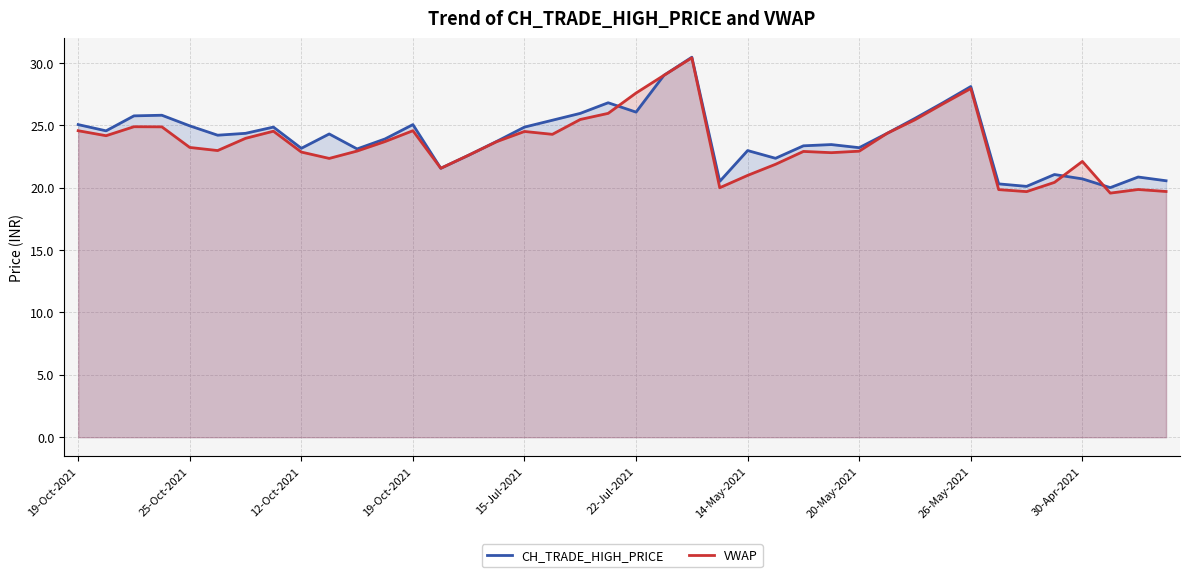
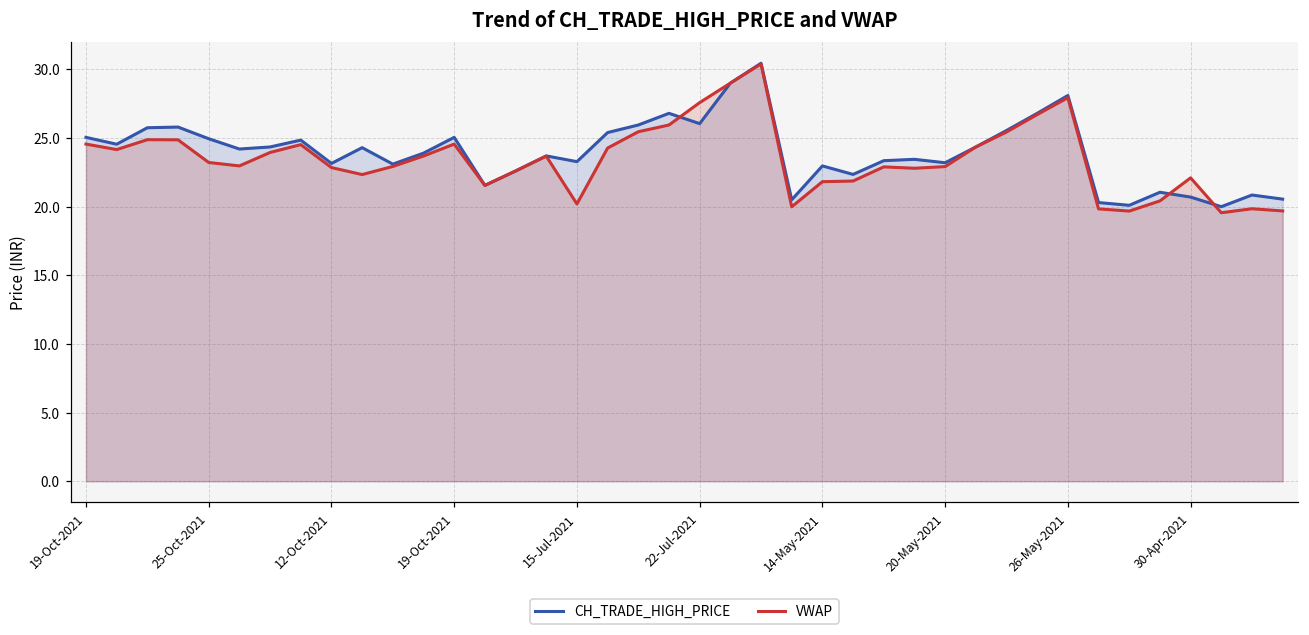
CH_TRADE_HIGH_PRICE, 15-Jul-2021: 24.9 -> 23.3
VWAP, 15-Jul-2021: 24.5 -> 20.2
VWAP, 14-May-2021: 21.0 -> 21.8
